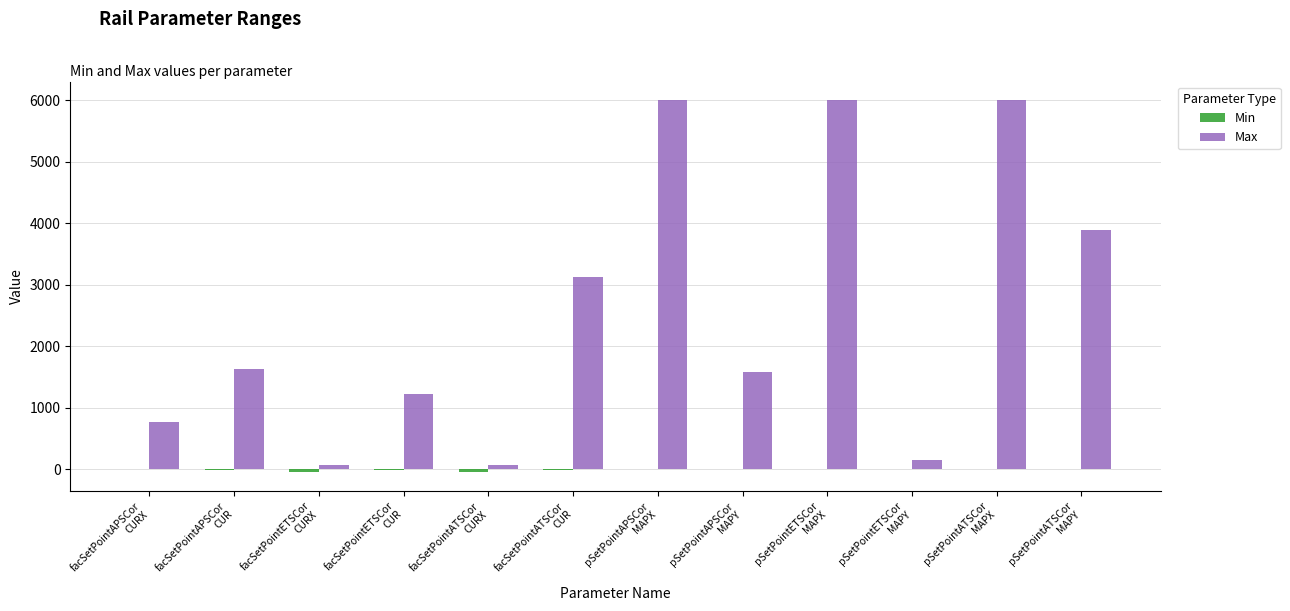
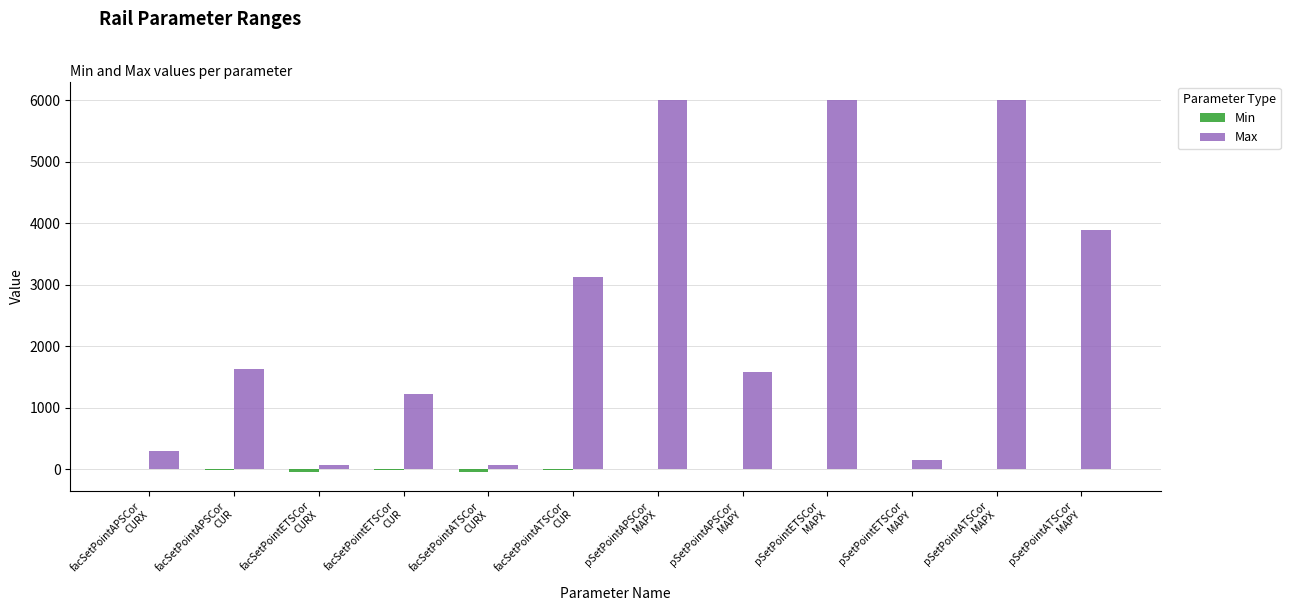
Max, facSetPointAPSCor CURX: 800 -> 300
